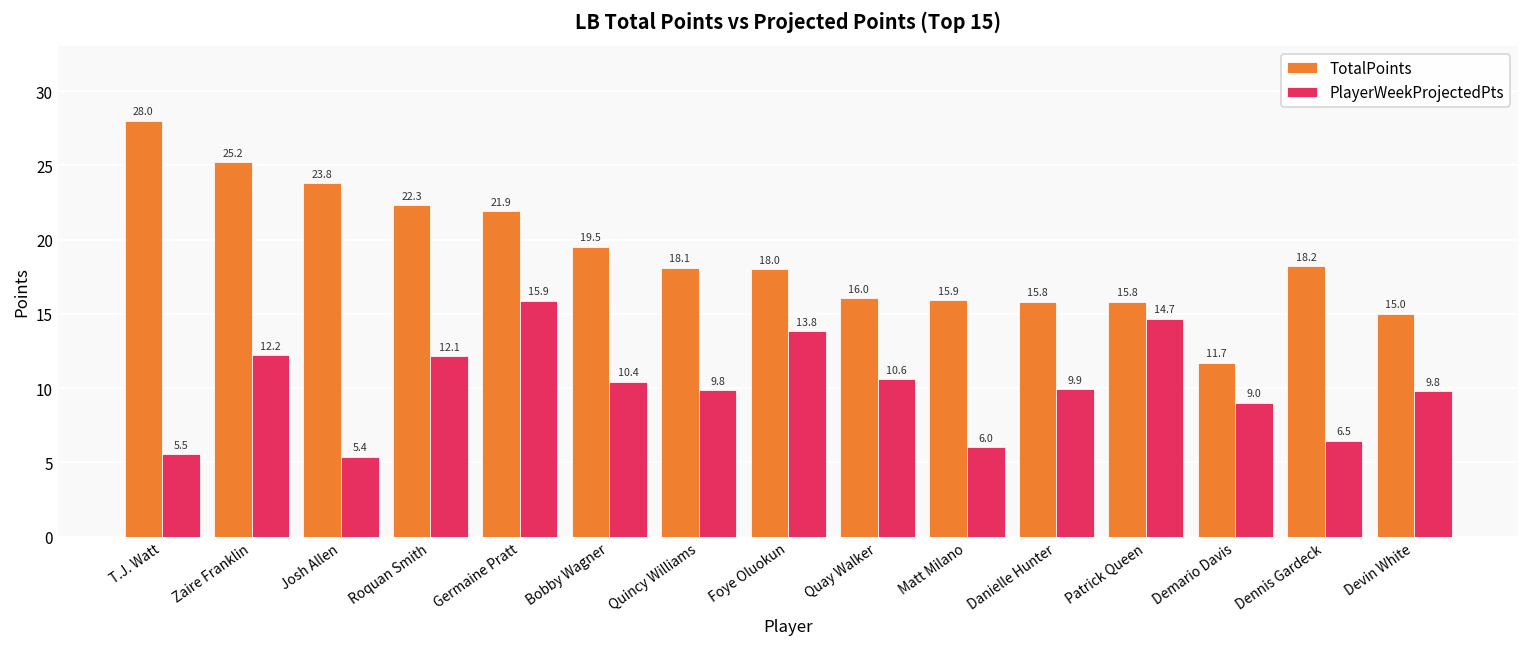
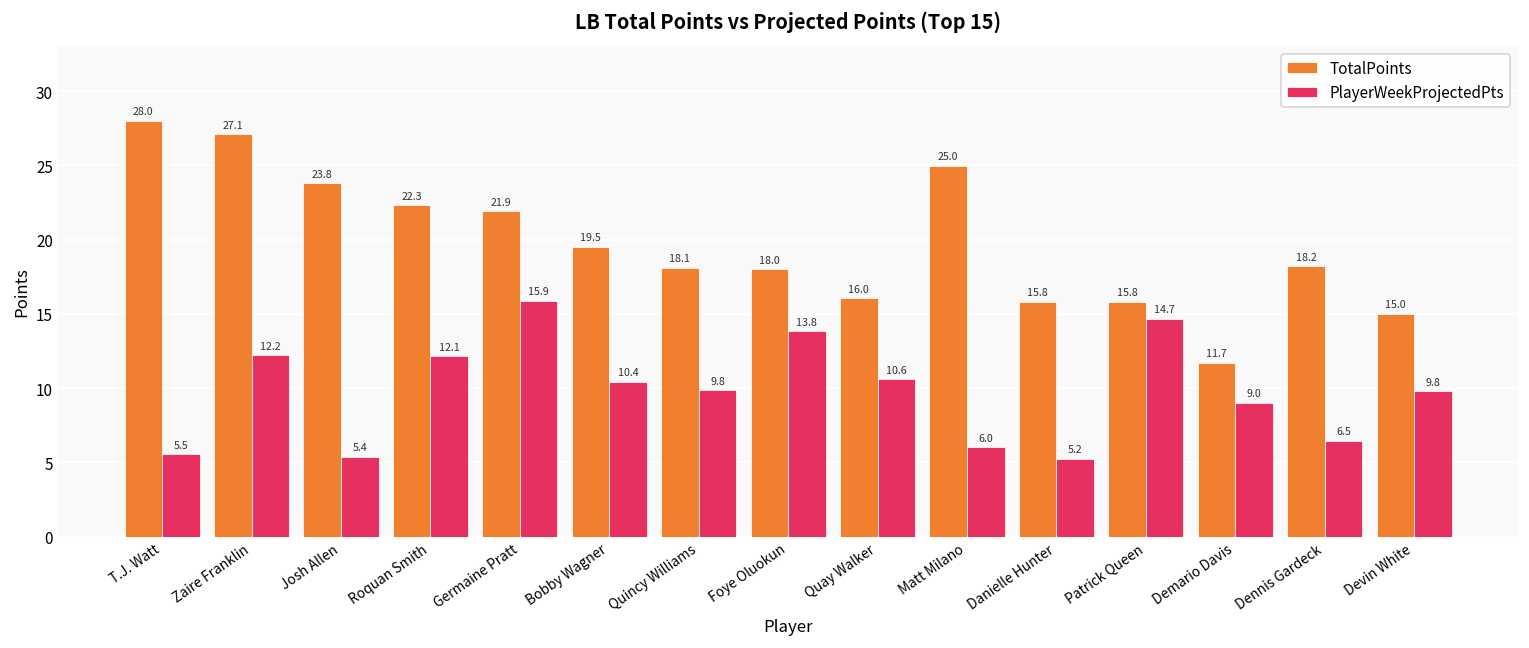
TotalPoints, Zaire Franklin: 25.2 -> 27.1
TotalPoints, Matt Milano: 15.9 -> 25.0
PlayerWeekProjectedPts, Danielle Hunter: 9.9 -> 5.2
